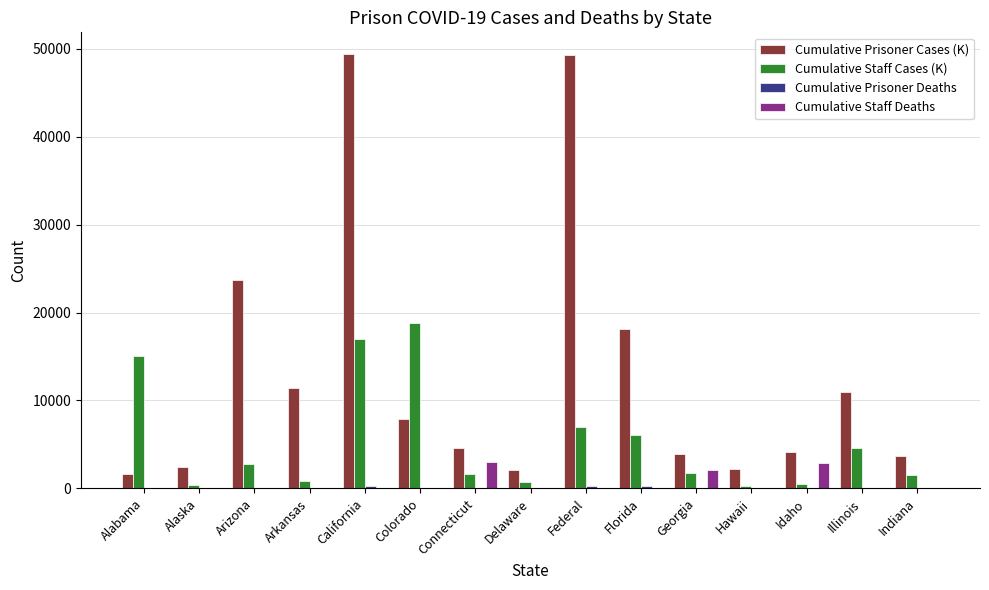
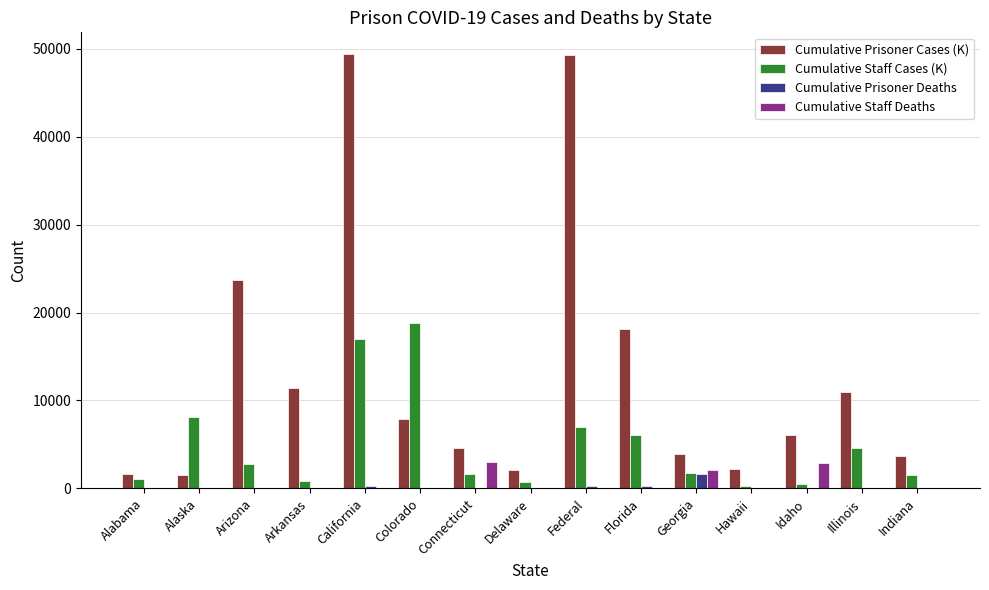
Cumulative Staff Cases (K), Alabama: 15000 -> 1000
Cumulative Prisoner Cases (K), Alaska: 2400 -> 1500
Cumulative Staff Cases (K), Alaska: 0 -> 8000
Cumulative Prisoner Deaths, Georgia: 0 -> 2000
Cumulative Prisoner Cases (K), Idaho: 4000 -> 6000
